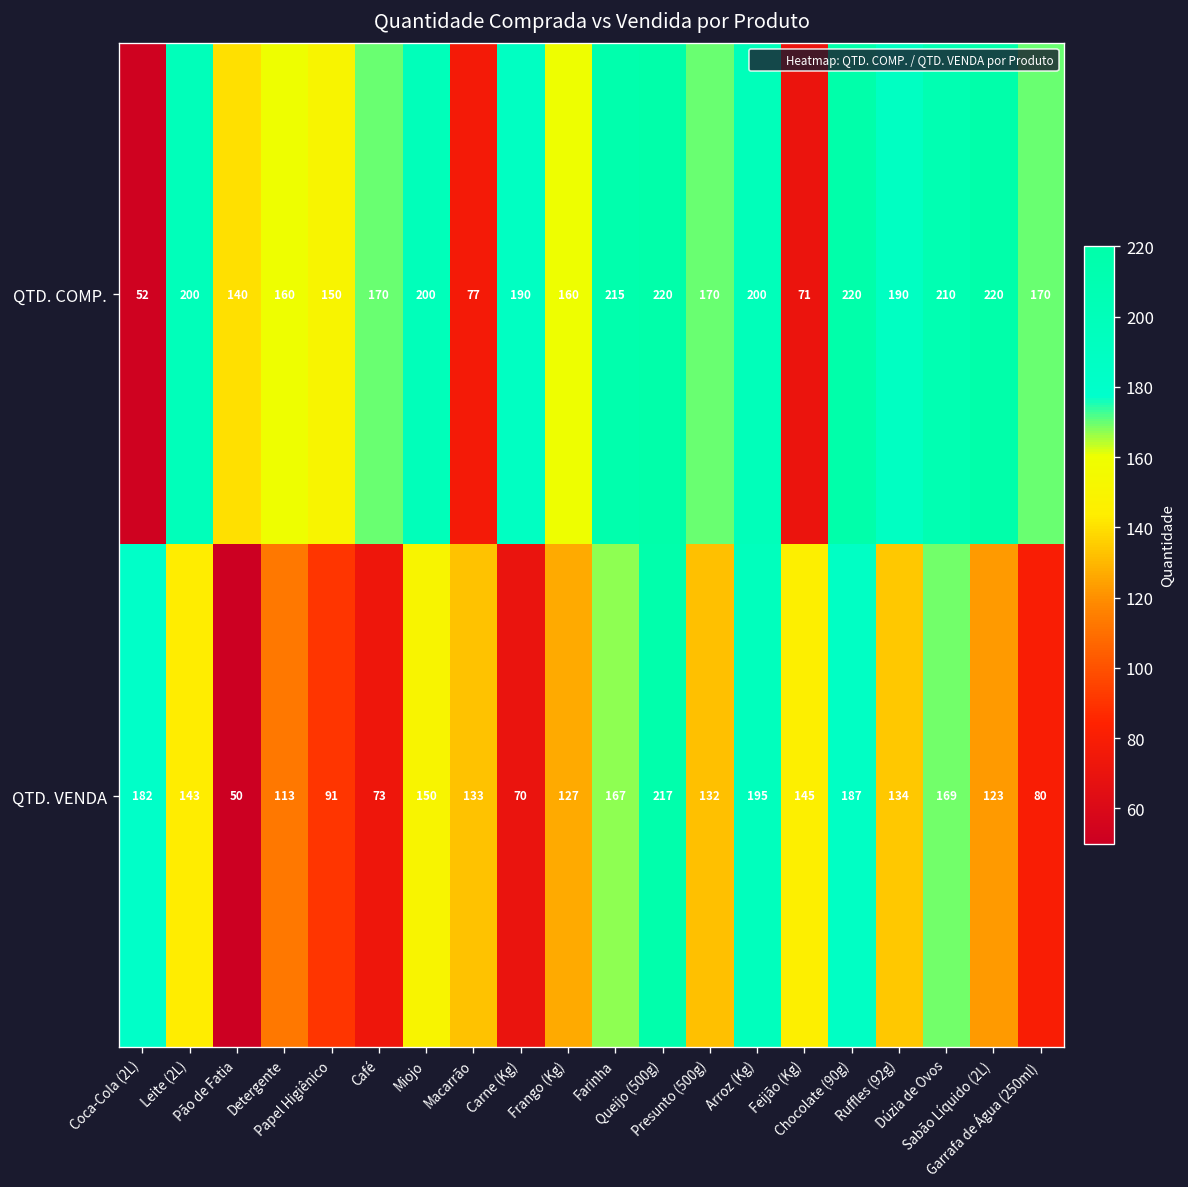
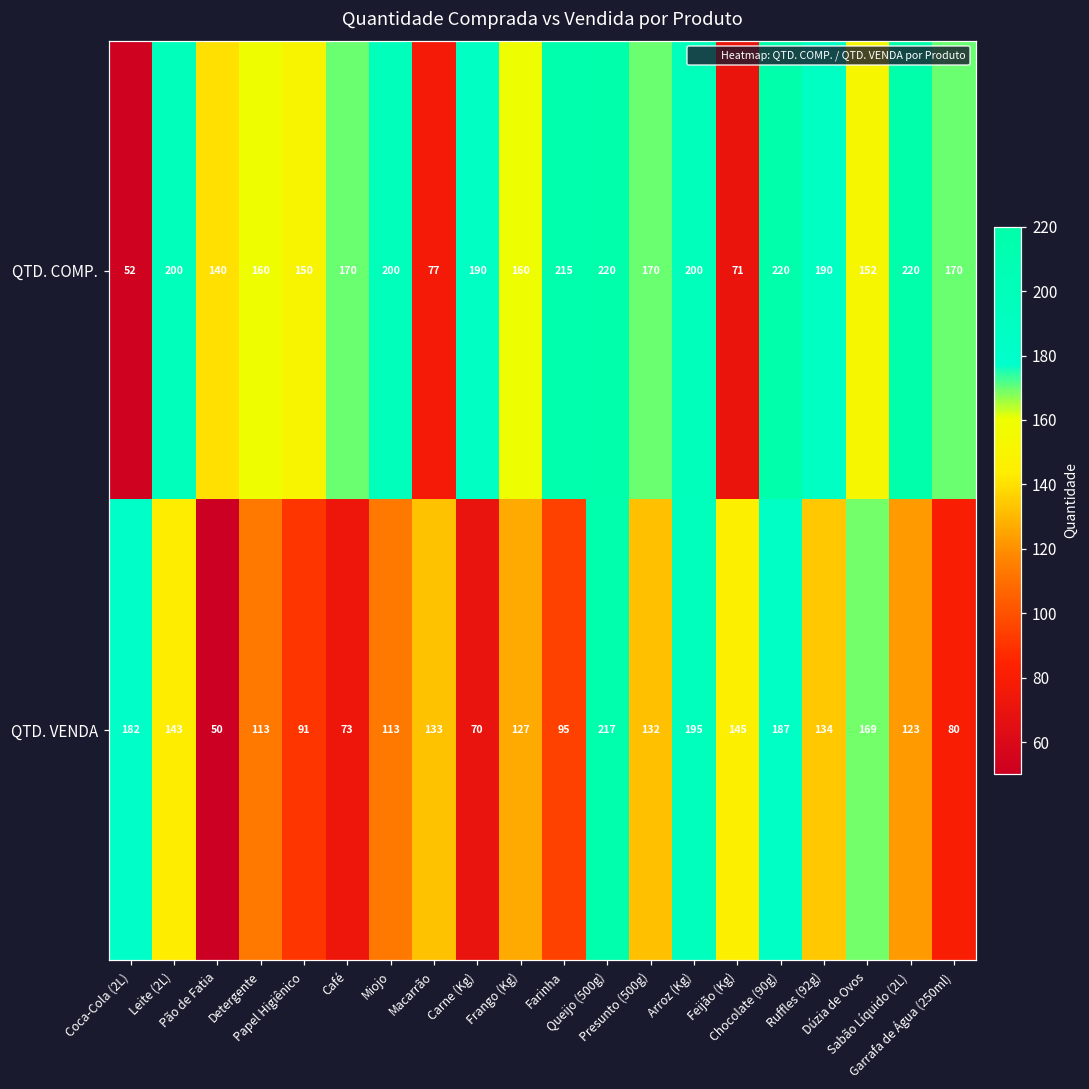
QTD. COMP., Dúzia de Ovos: 210 -> 152
QTD. VENDA, Miojo: 150 -> 113
QTD. VENDA, Farinha: 167 -> 95
